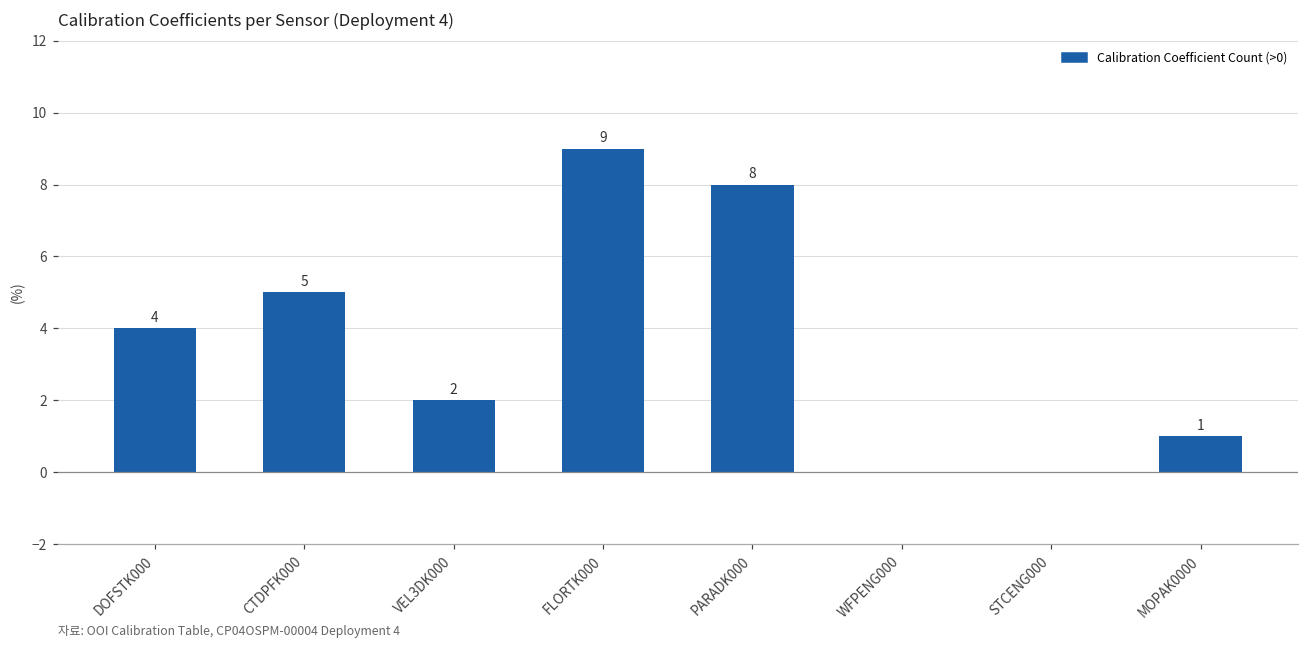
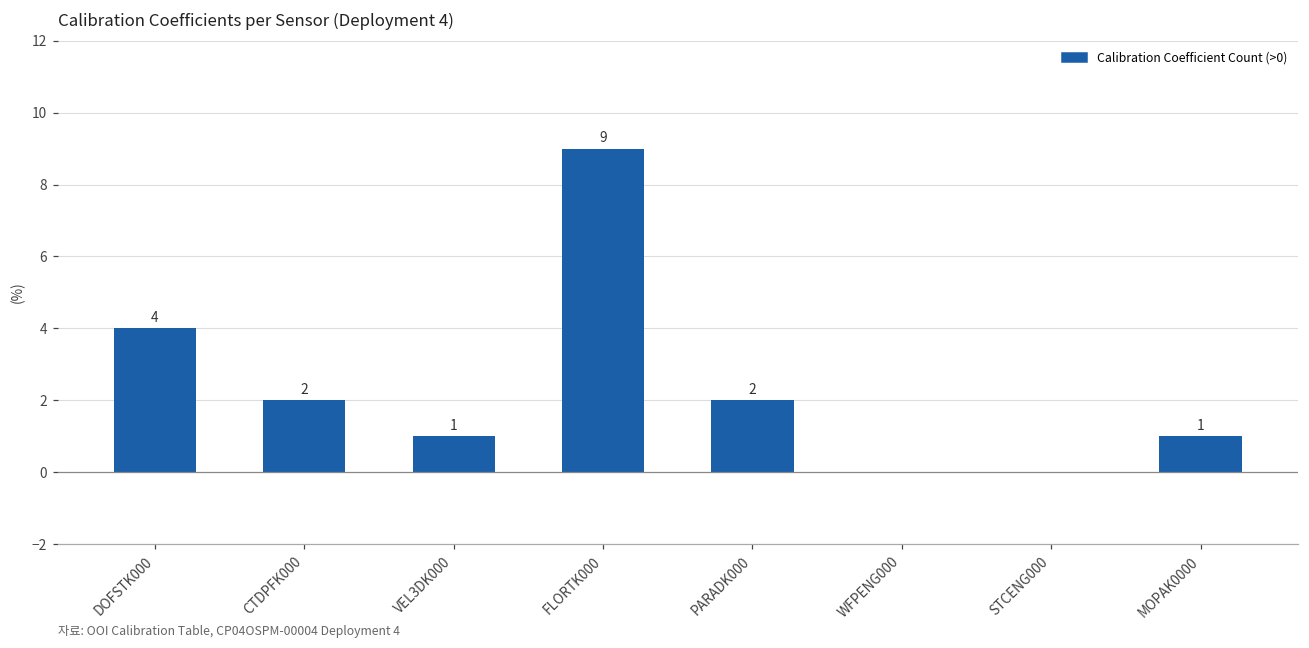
CTDPFK000: 5 -> 2
VEL3DK000: 2 -> 1
PARADK000: 8 -> 2
